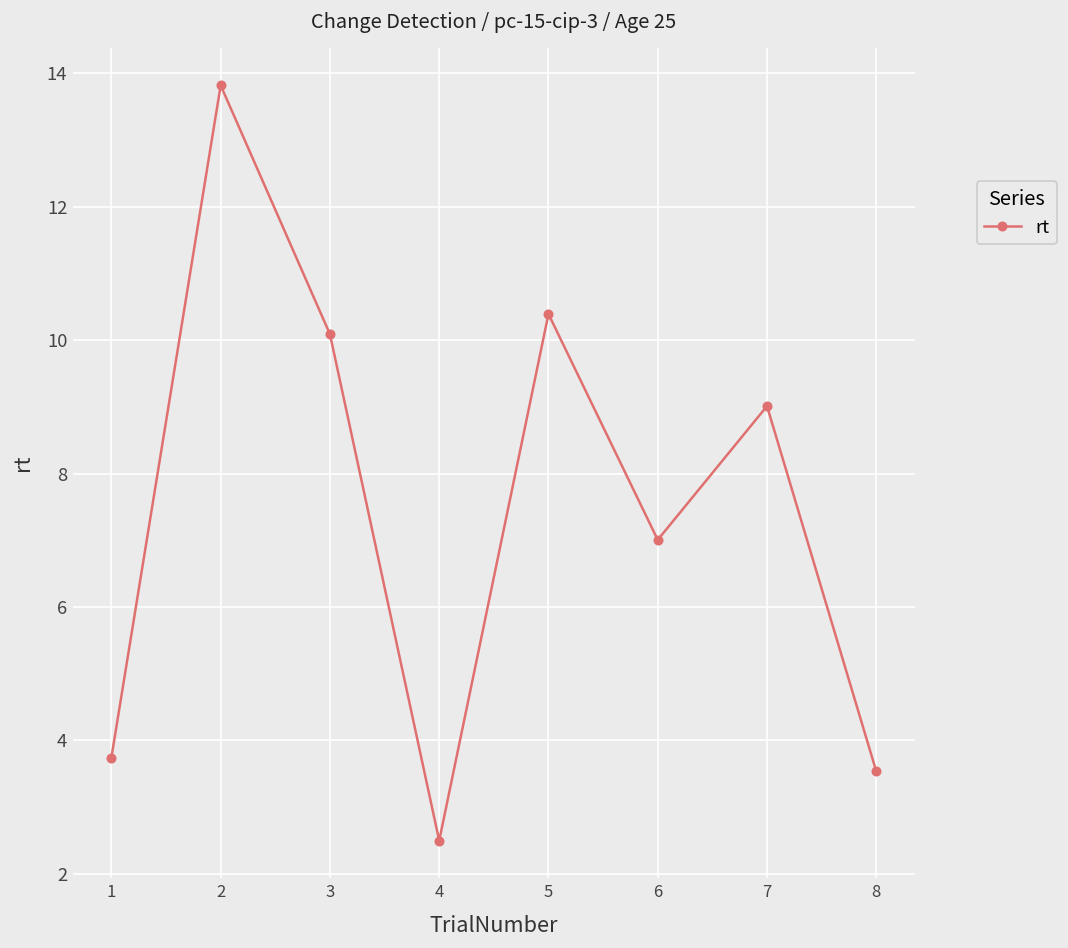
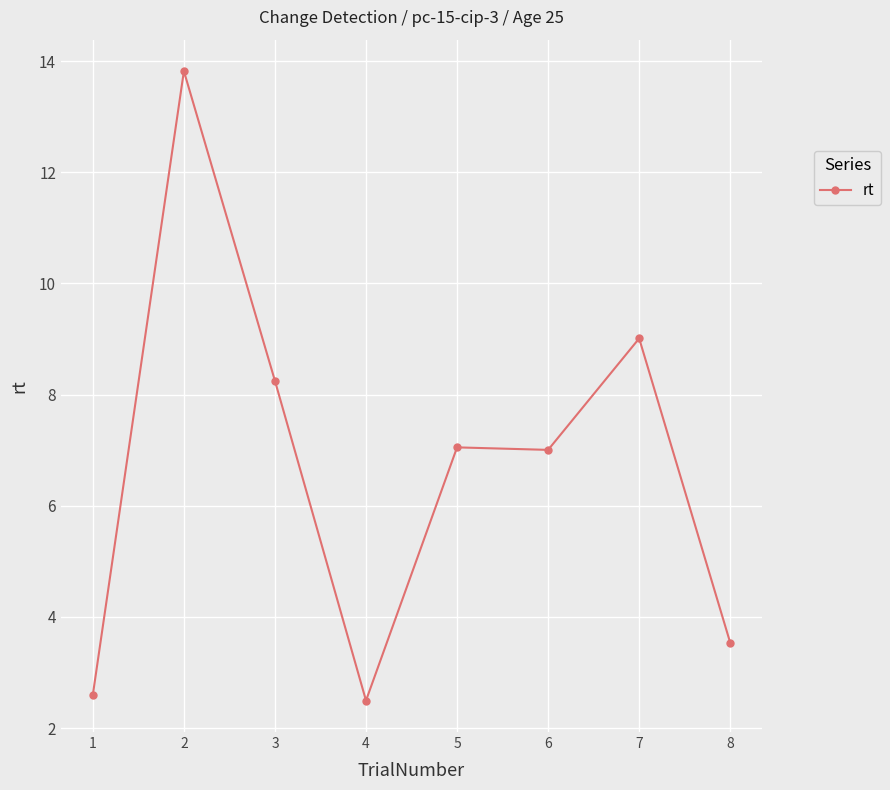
1: 3.7 -> 2.6
3: 10.1 -> 8.2
5: 10.4 -> 7.1
